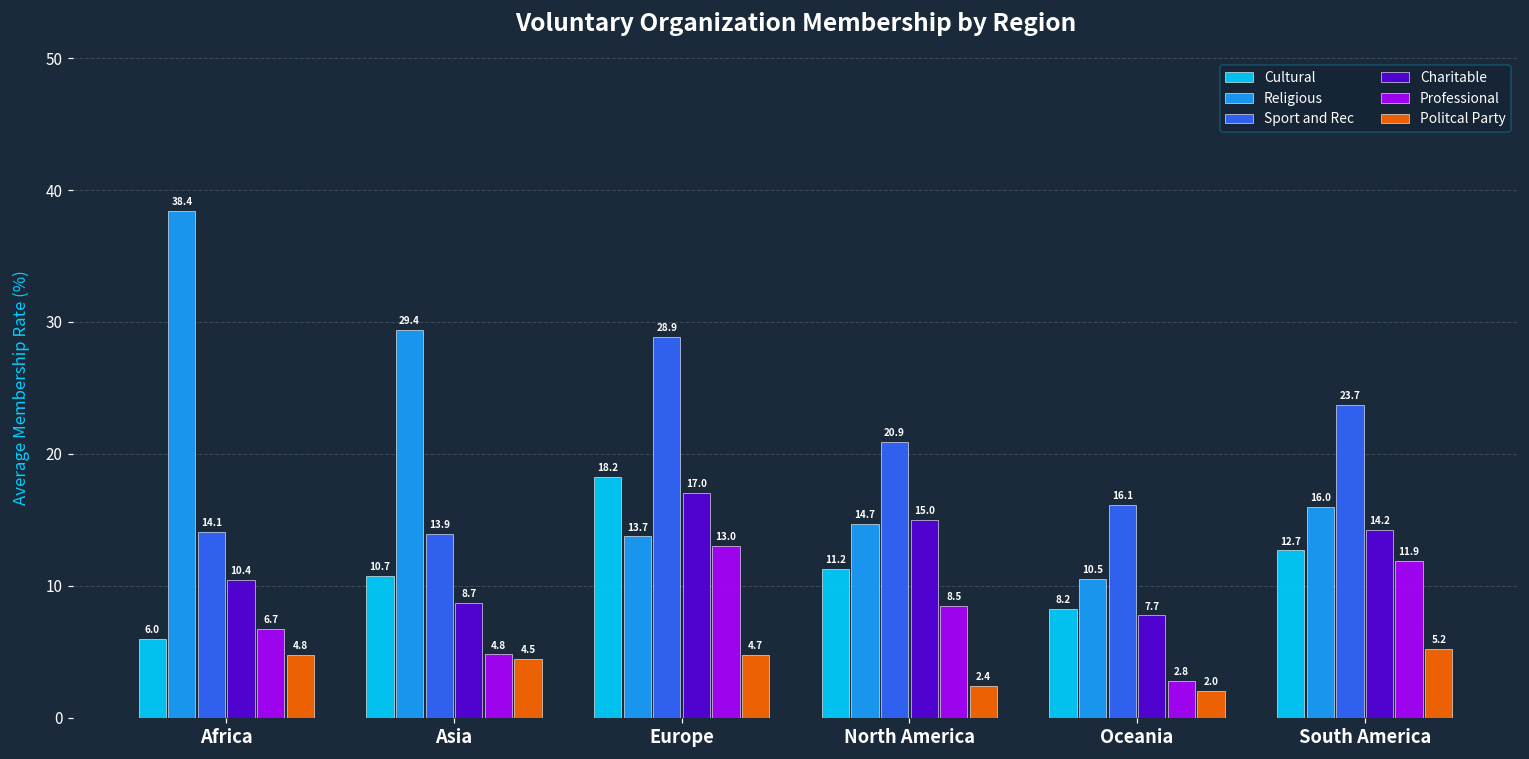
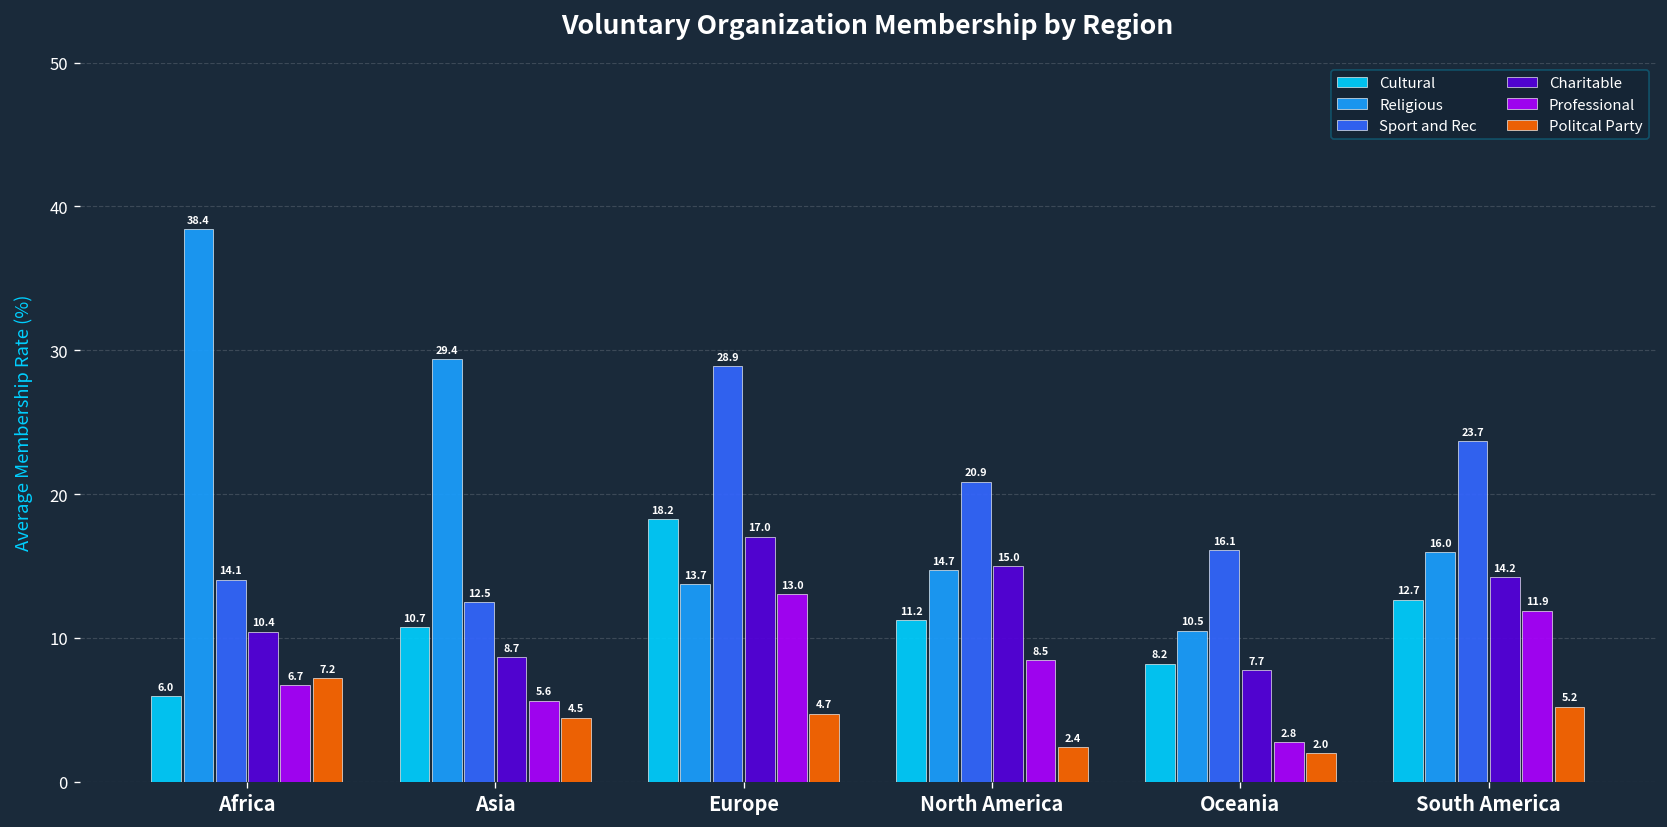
Politcal Party, Africa: 4.8 -> 7.2
Sport and Rec, Asia: 13.9 -> 12.5
Professional, Asia: 4.8 -> 5.6
